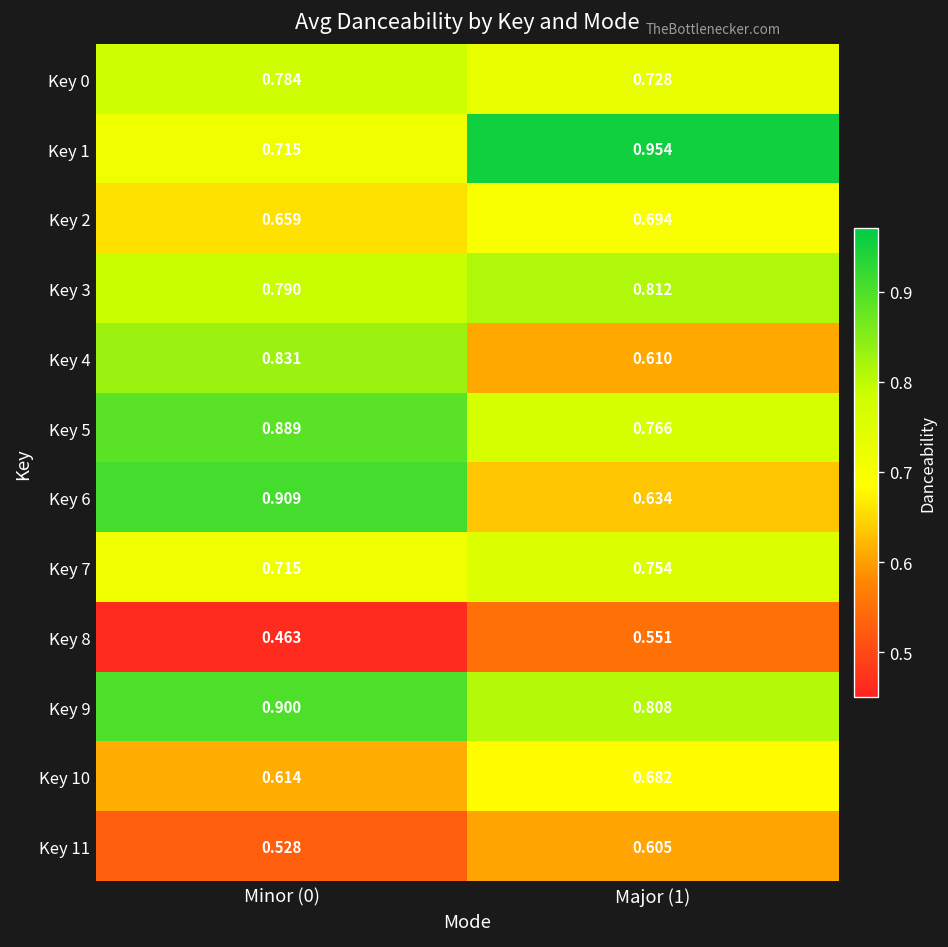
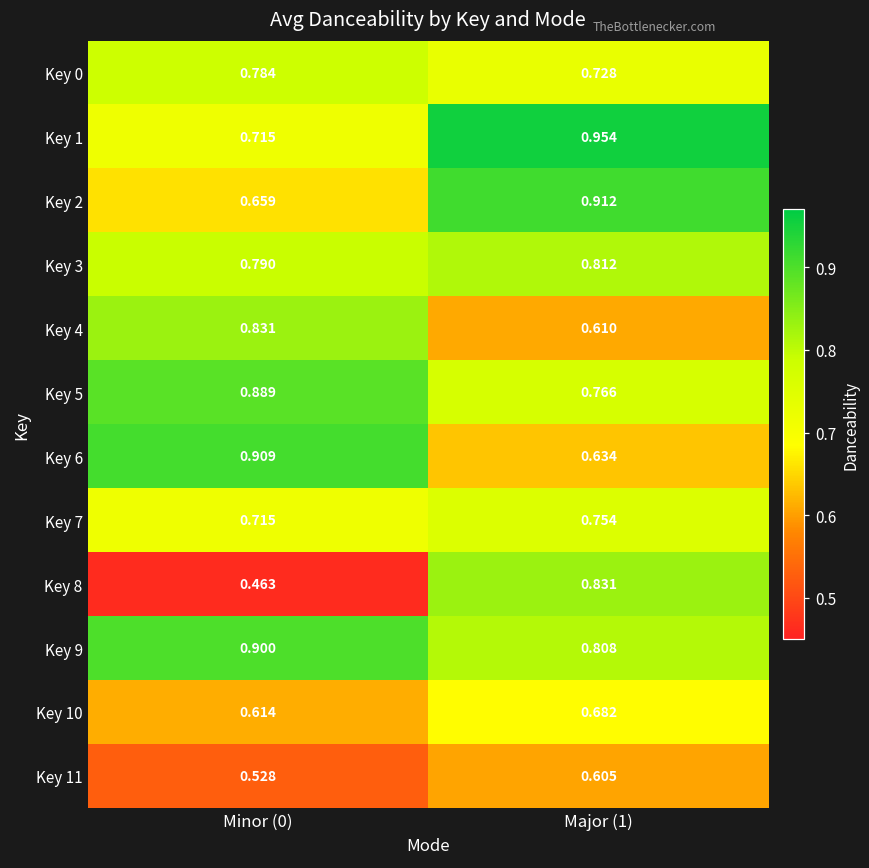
Key 2, Major (1): 0.694 -> 0.912
Key 8, Major (1): 0.551 -> 0.831
